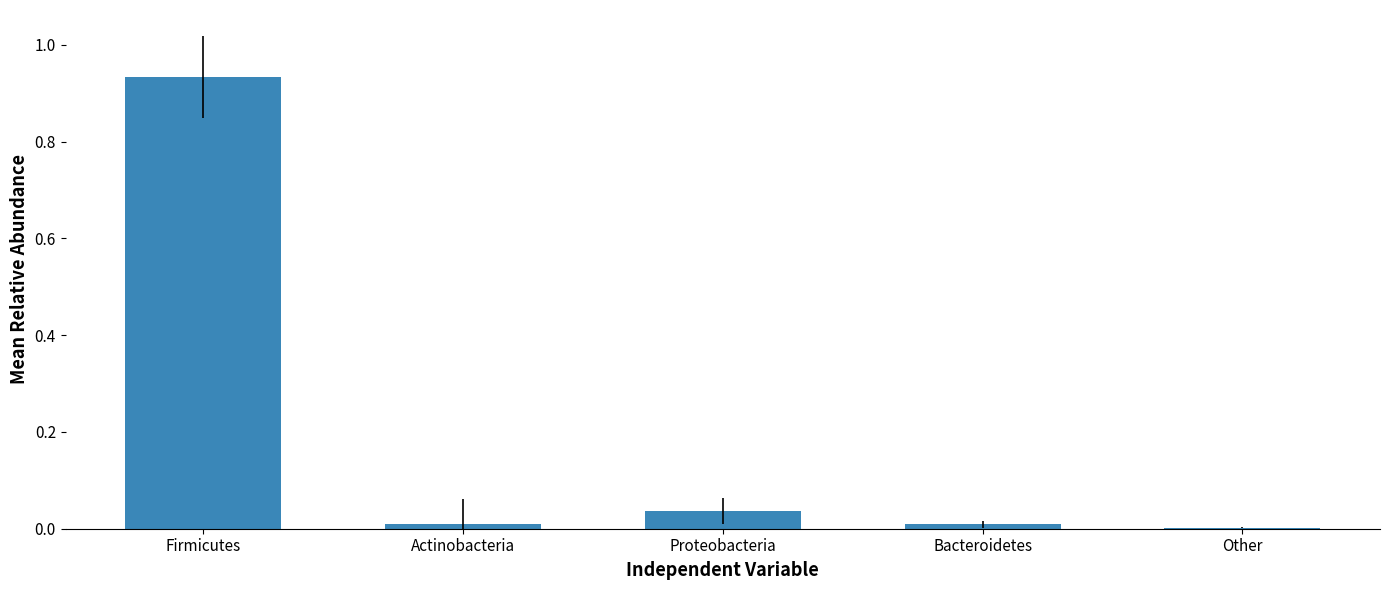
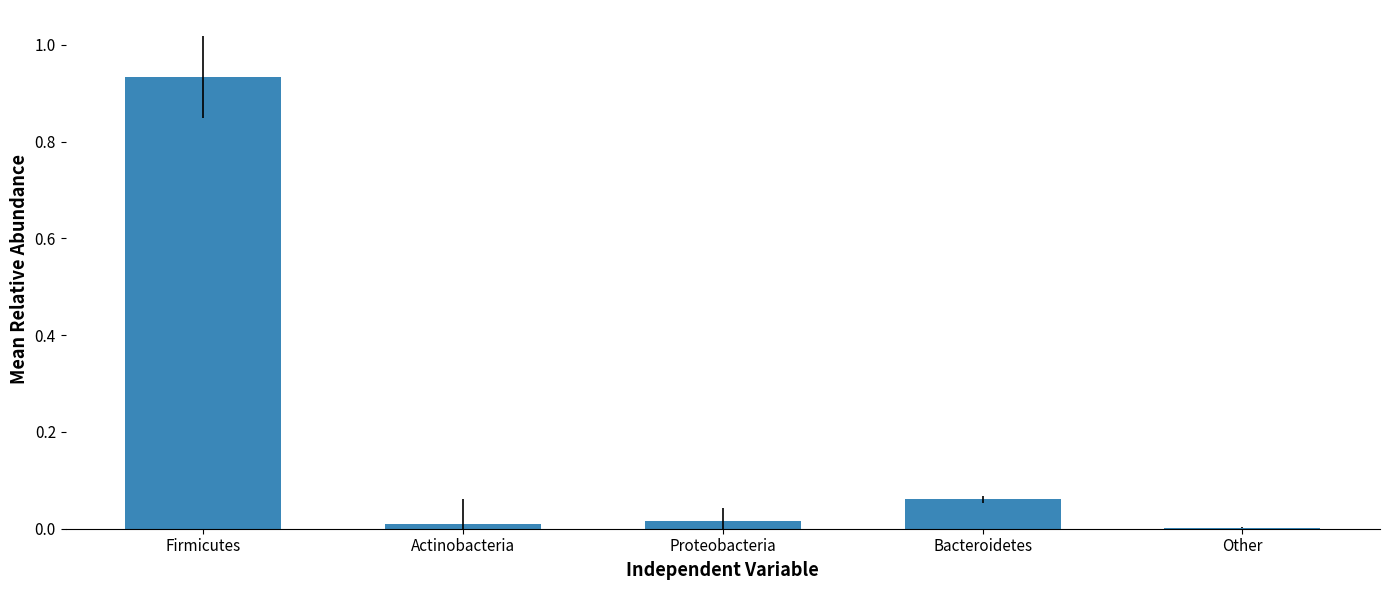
Proteobacteria: 0.04 -> 0.02
Bacteroidetes: 0.01 -> 0.06
